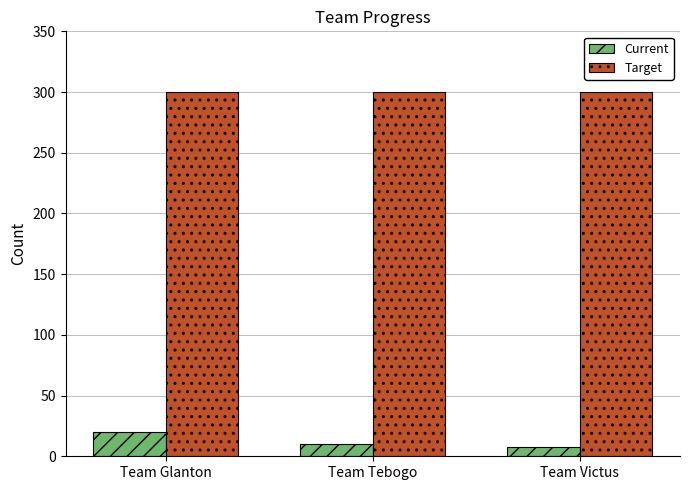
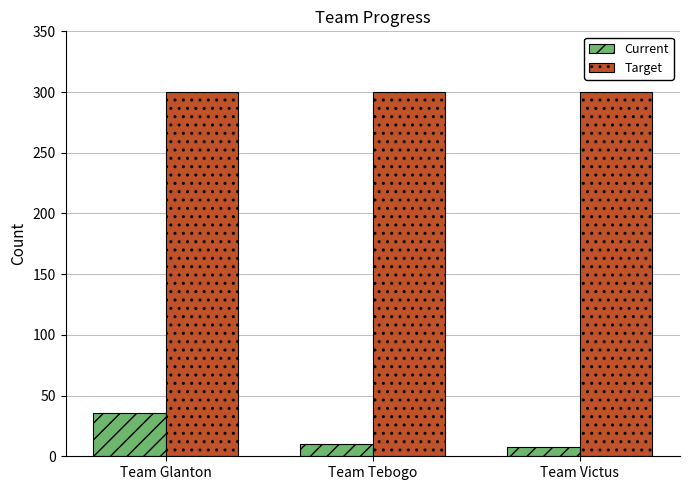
Current, Team Glanton: 20 -> 36
